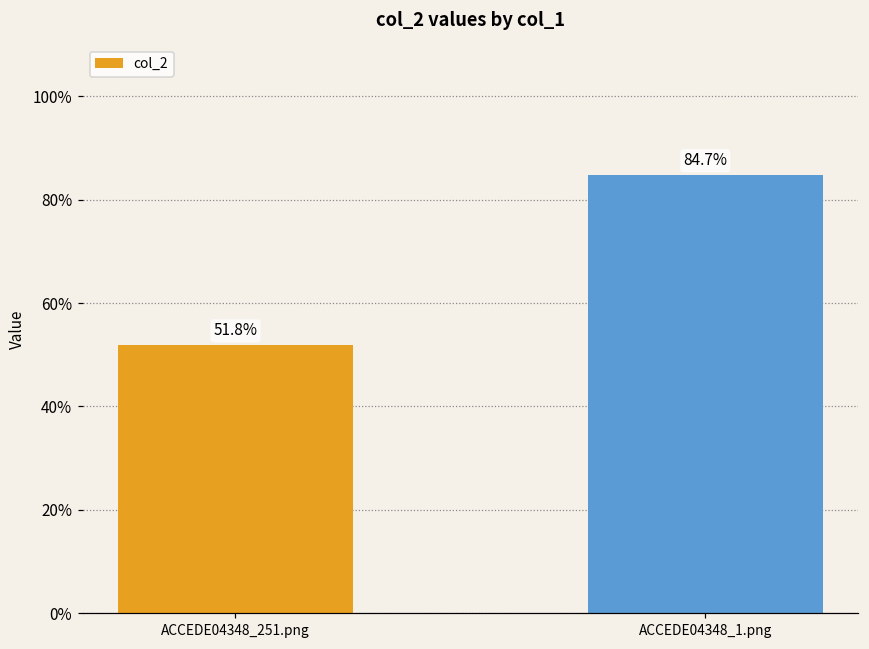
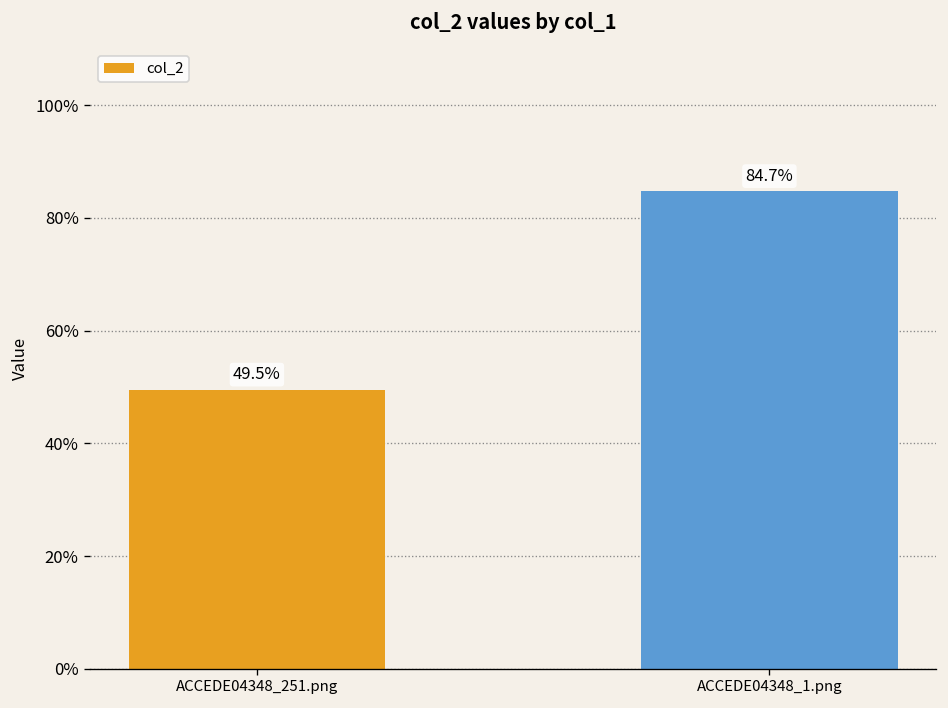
ACCEDE04348_251.png: 51.8% -> 49.5%
